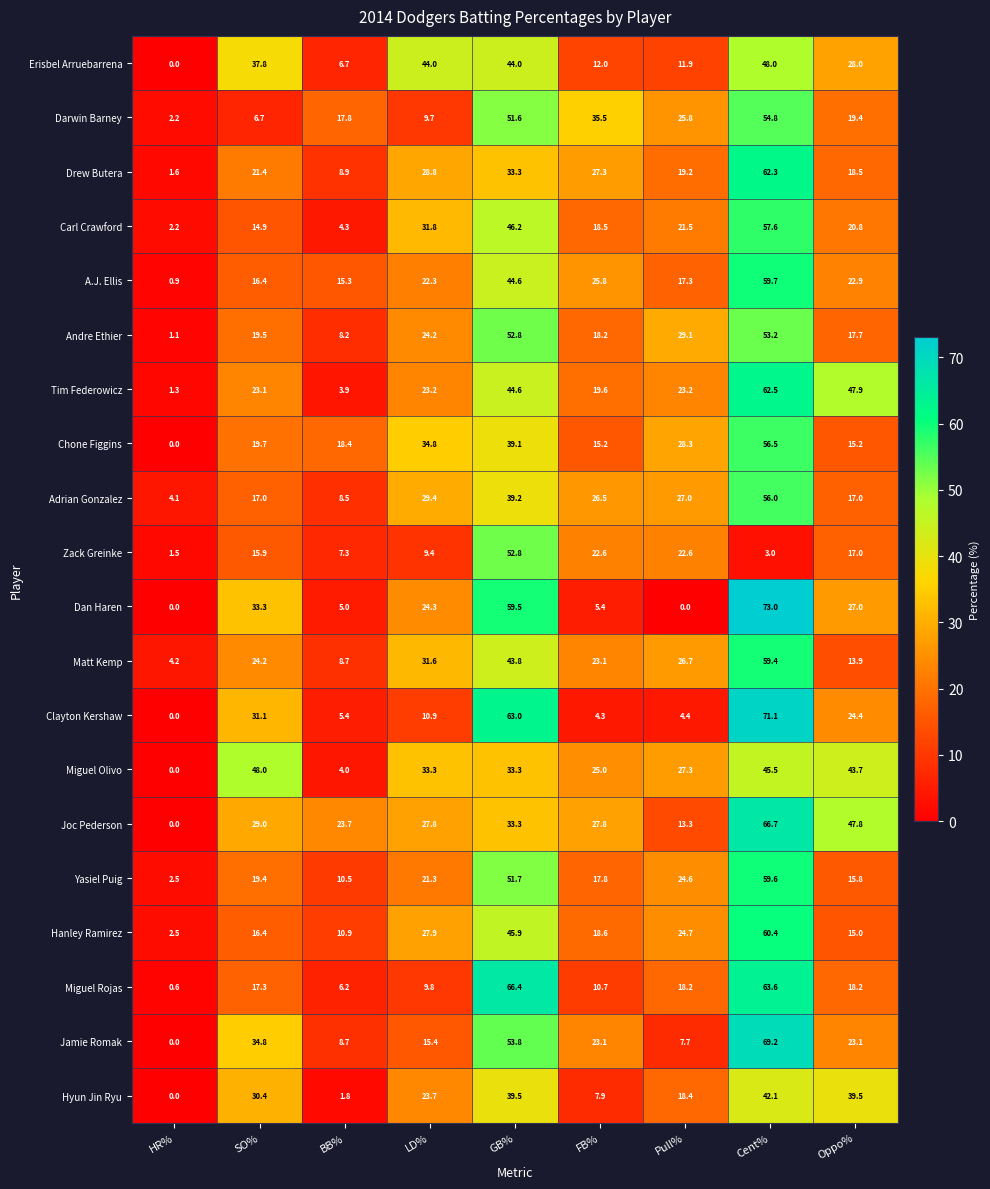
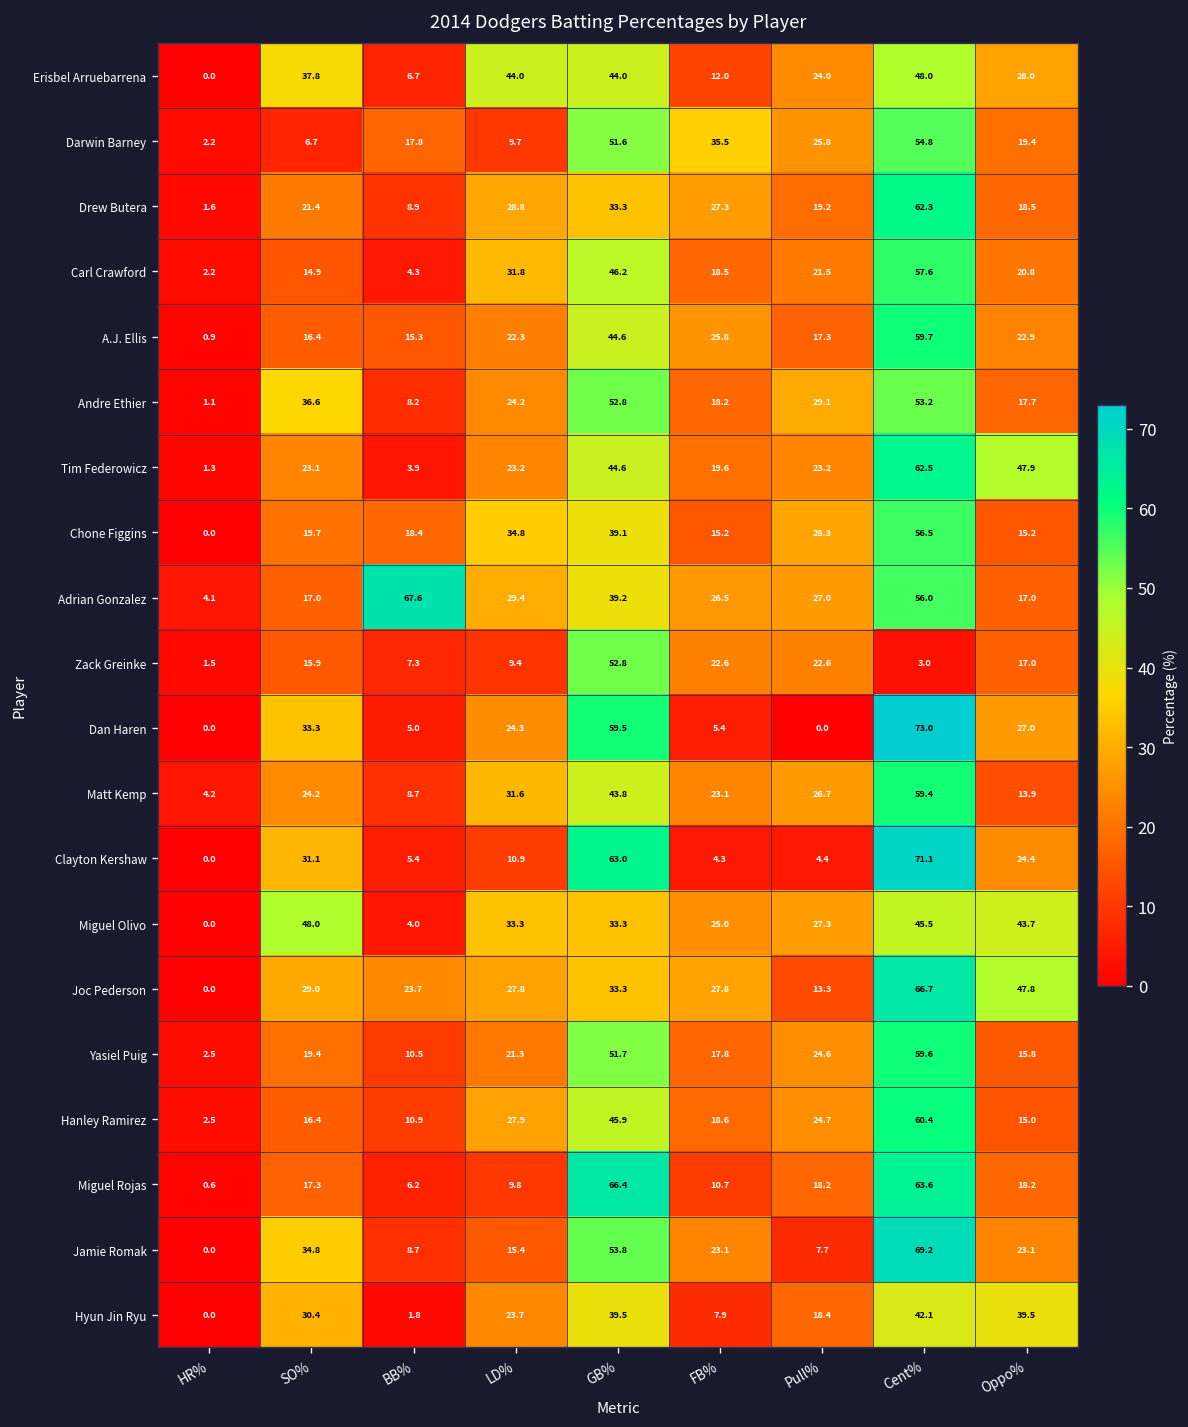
Erisbel Arruebarrena, Pull%: 11.9 -> 24.0
Andre Ethier, SO%: 19.5 -> 36.6
Adrian Gonzalez, BB%: 8.5 -> 67.6
